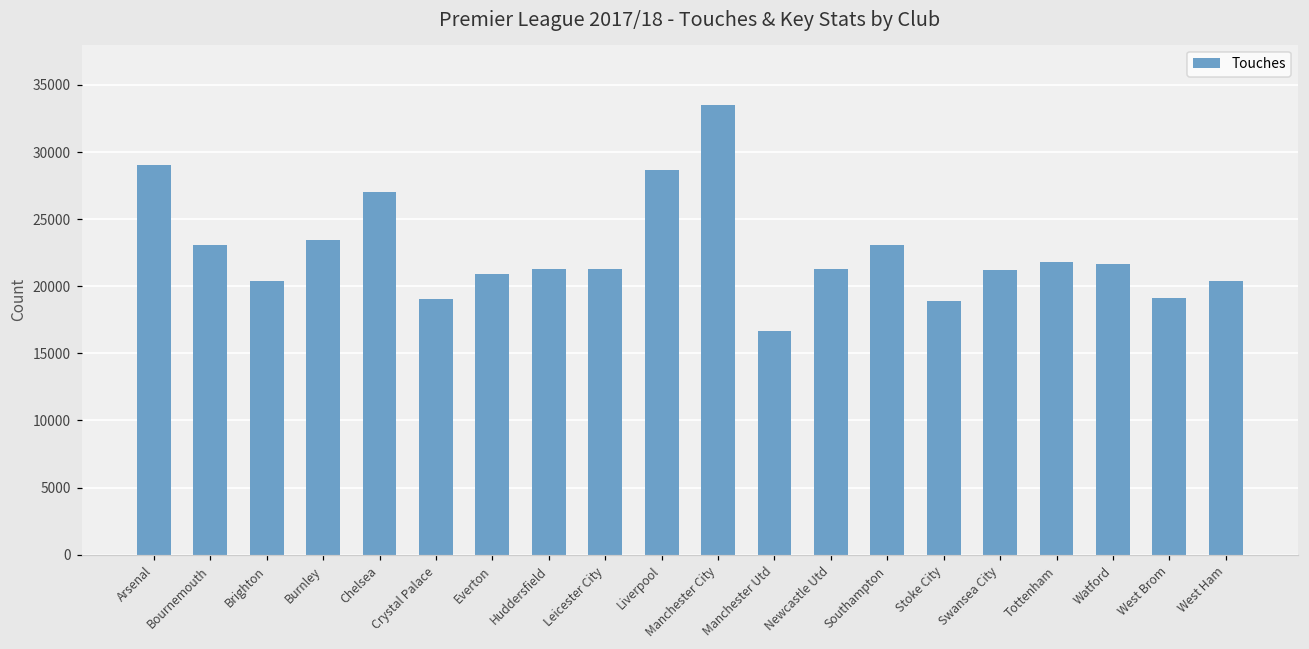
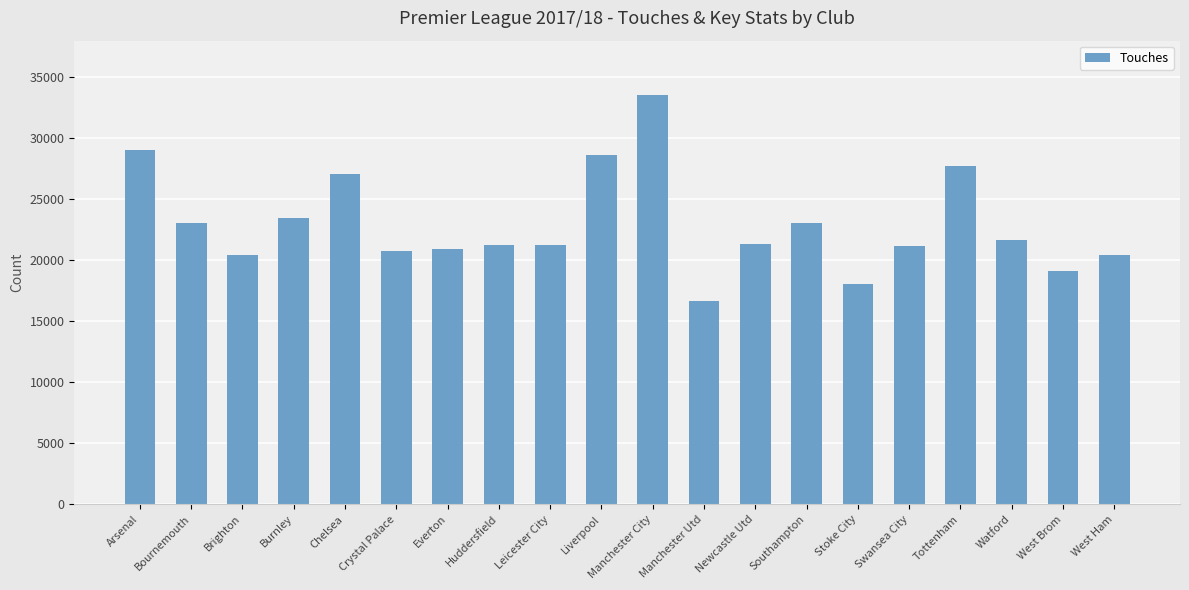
Crystal Palace: 19000 -> 20700
Stoke City: 18900 -> 18100
Tottenham: 21800 -> 27700
